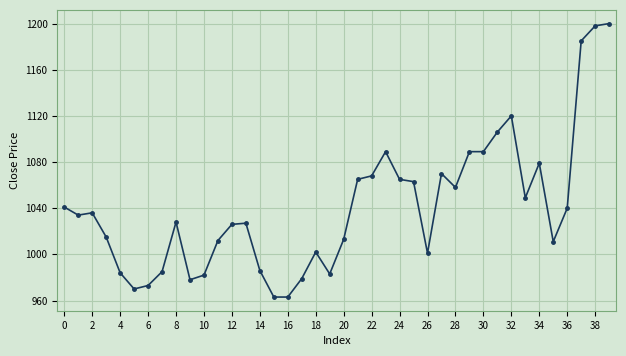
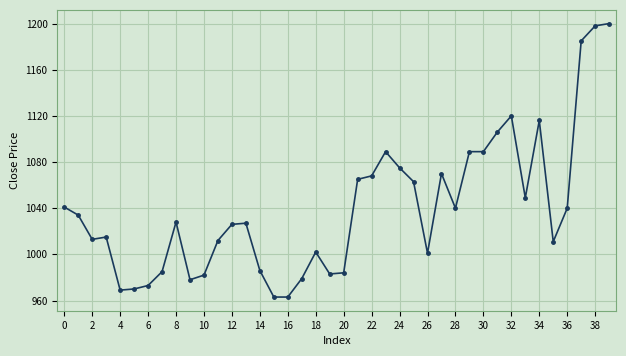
2: 1036 -> 1013
4: 984 -> 969
20: 1013 -> 984
24: 1065 -> 1075
28: 1058 -> 1040
34: 1079 -> 1116
